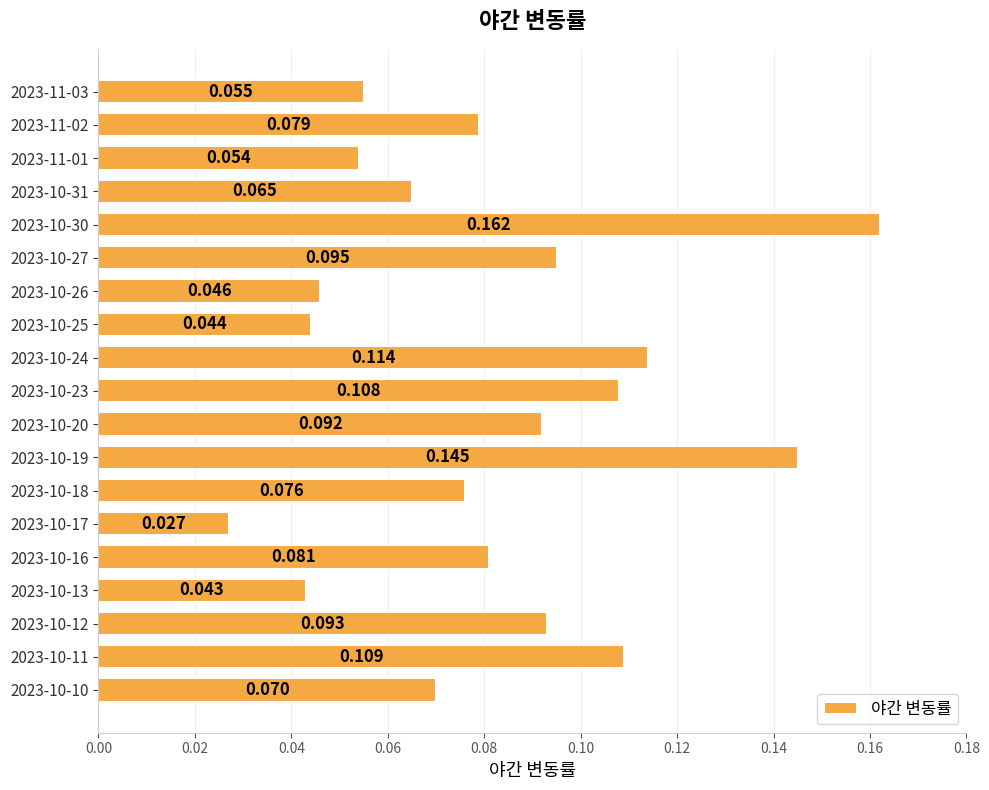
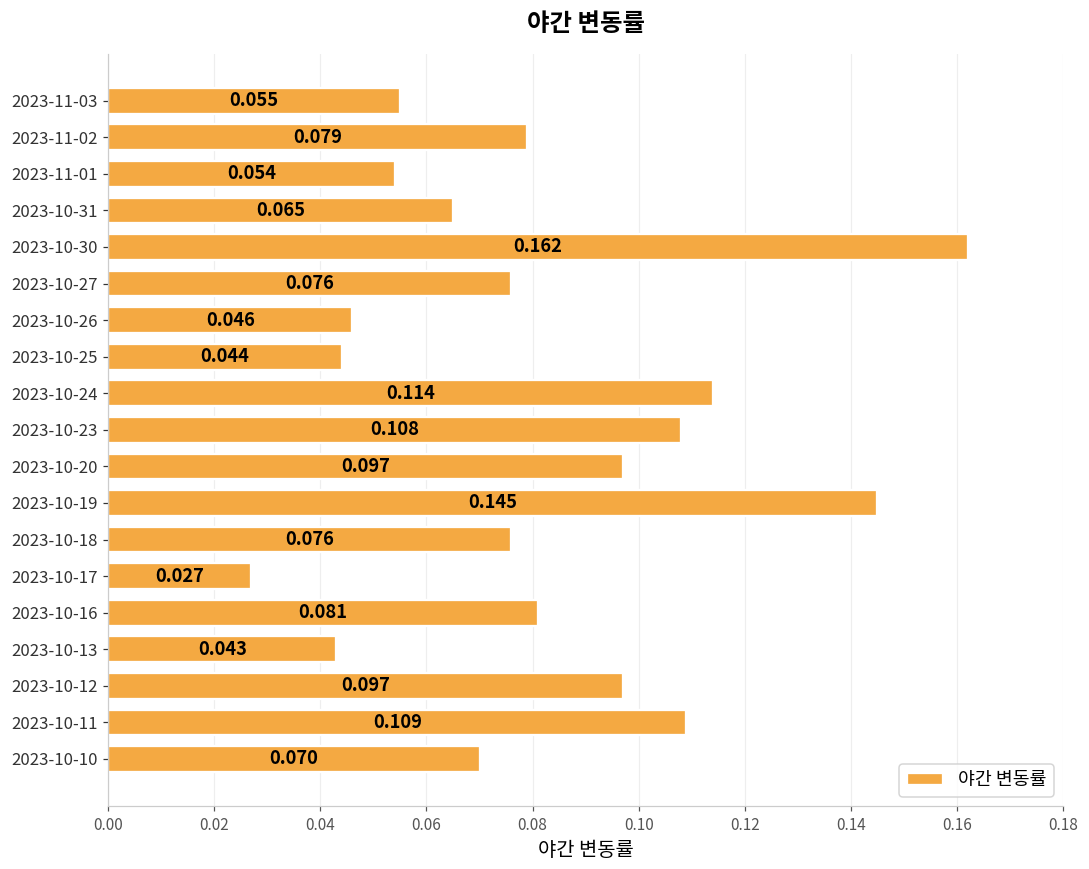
2023-10-27: 0.095 -> 0.076
2023-10-20: 0.092 -> 0.097
2023-10-12: 0.093 -> 0.097
